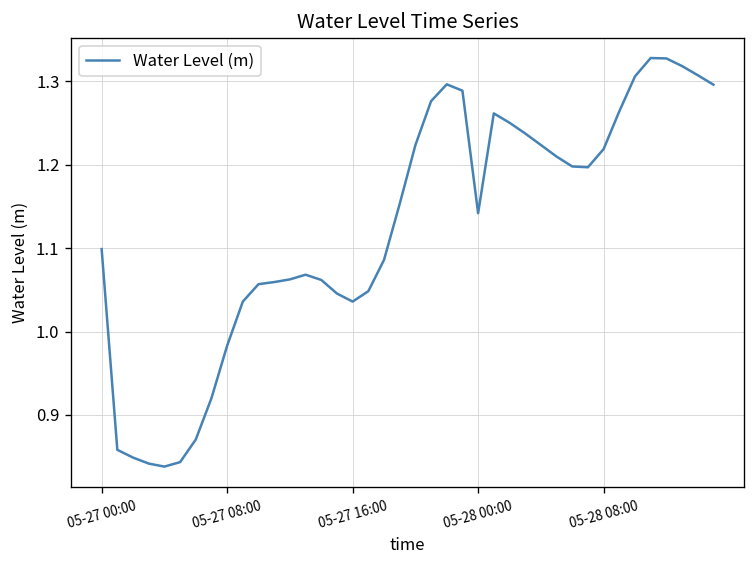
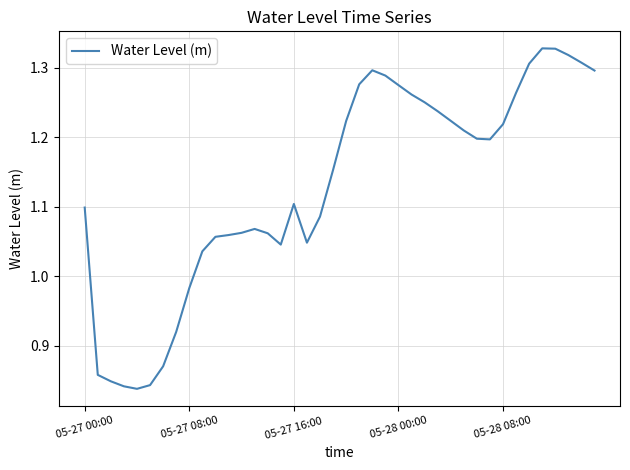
05-27 16:00: 1.04 -> 1.10
05-28 00:00: 1.14 -> 1.28
